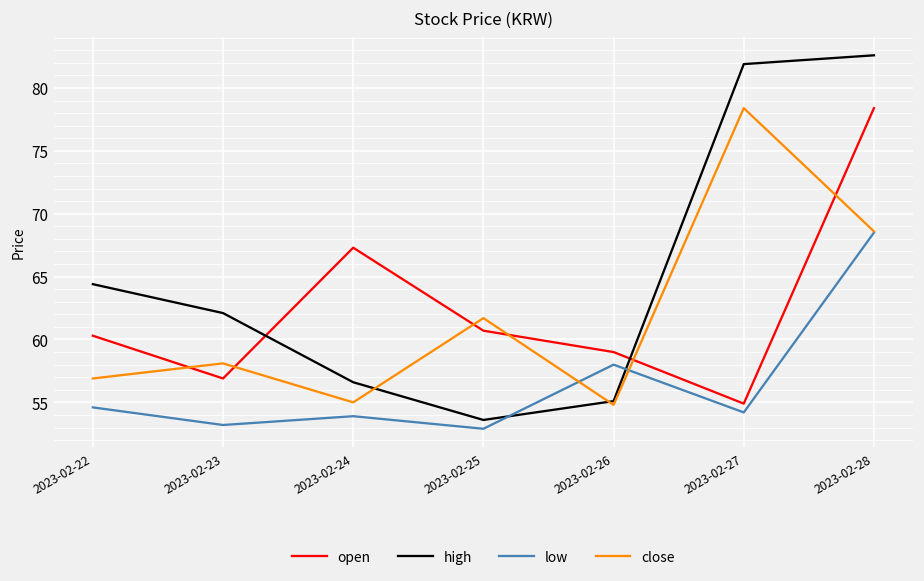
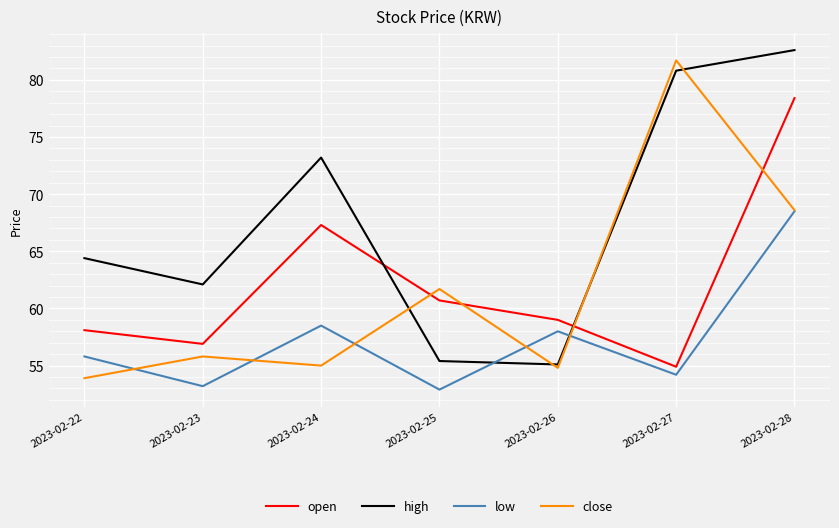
open, 2023-02-22: 60.3 -> 58.1
low, 2023-02-22: 54.6 -> 55.8
close, 2023-02-22: 56.9 -> 53.9
close, 2023-02-23: 58.1 -> 55.8
high, 2023-02-24: 56.6 -> 73.2
low, 2023-02-24: 53.9 -> 58.5
high, 2023-02-25: 53.6 -> 55.4
high, 2023-02-27: 81.9 -> 80.8
close, 2023-02-27: 78.4 -> 81.7
